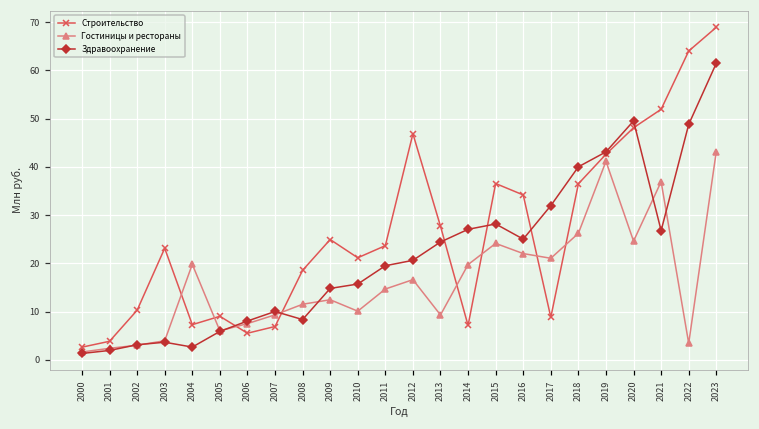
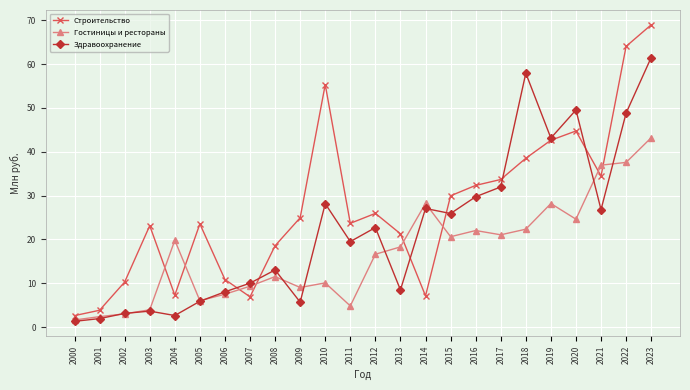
Строительство, 2005: 9 -> 24
Строительство, 2006: 6 -> 11
Здравоохранение, 2008: 8 -> 13
Гостиницы и рестораны, 2009: 12 -> 9
Здравоохранение, 2009: 15 -> 6
Строительство, 2010: 21 -> 55
Здравоохранение, 2010: 16 -> 28
Гостиницы и рестораны, 2011: 15 -> 5
Строительство, 2012: 47 -> 26
Здравоохранение, 2012: 21 -> 23
Строительство, 2013: 28 -> 21
Гостиницы и рестораны, 2013: 9 -> 18
Здравоохранение, 2013: 24 -> 8
Гостиницы и рестораны, 2014: 20 -> 28
Строительство, 2015: 37 -> 30
Гостиницы и рестораны, 2015: 24 -> 21
Здравоохранение, 2015: 28 -> 26
Строительство, 2016: 34 -> 32
Здравоохранение, 2016: 25 -> 30
Строительство, 2017: 9 -> 34
Строительство, 2018: 37 -> 39
Гостиницы и рестораны, 2018: 26 -> 22
Здравоохранение, 2018: 40 -> 58
Гостиницы и рестораны, 2019: 41 -> 28
Строительство, 2020: 48 -> 45
Строительство, 2021: 52 -> 34
Гостиницы и рестораны, 2022: 3 -> 38
